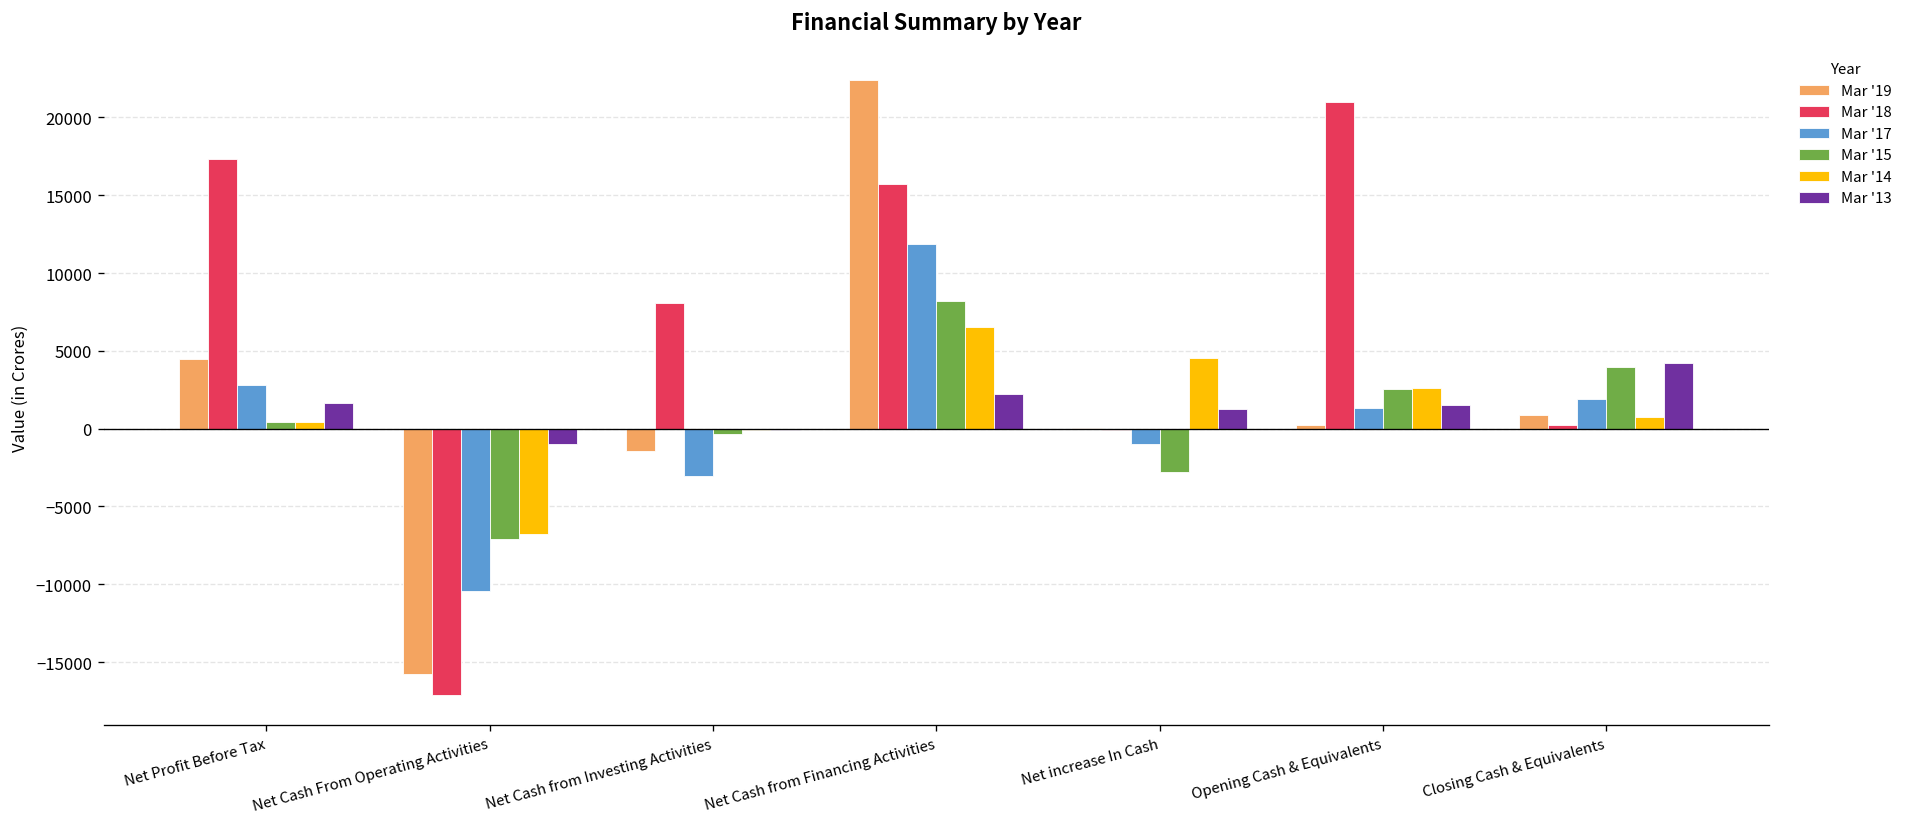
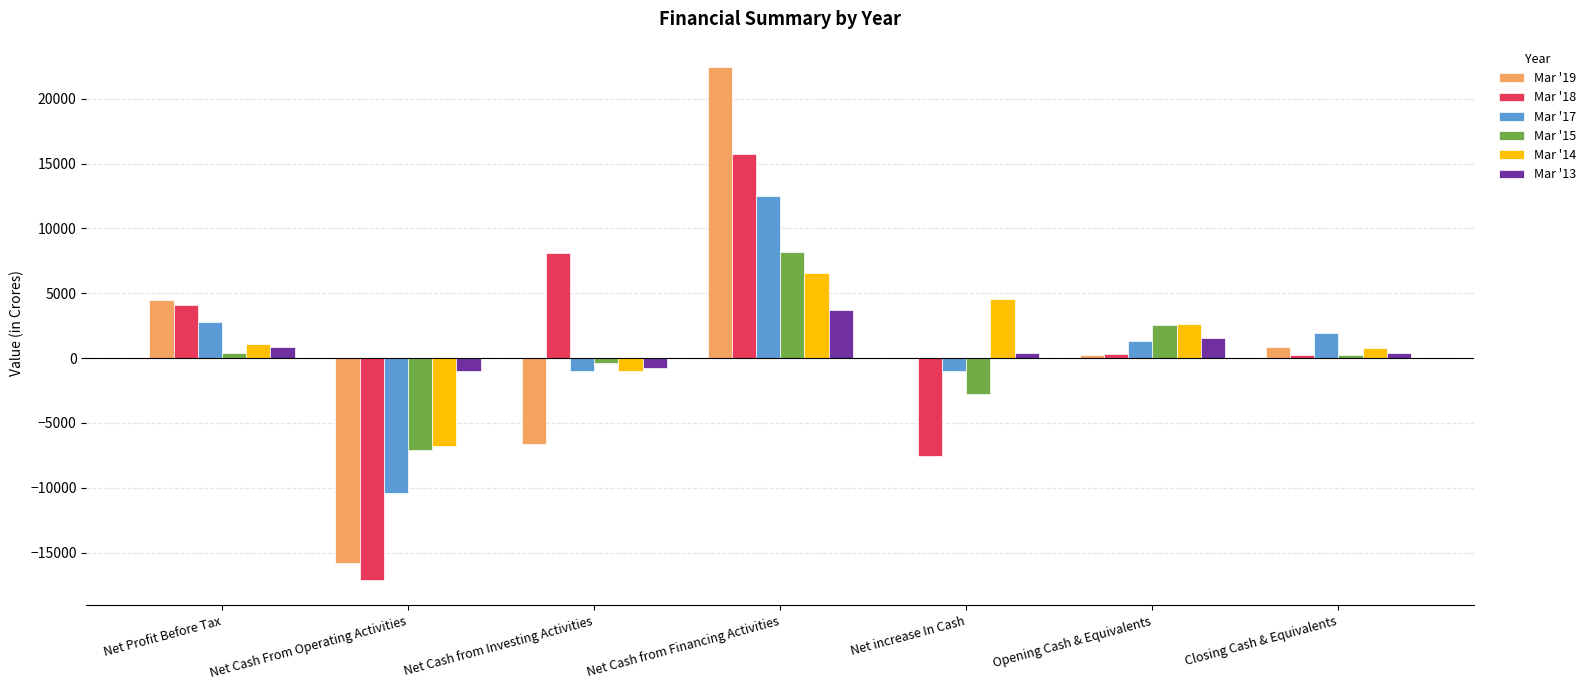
Mar '18, Net Profit Before Tax: 17400 -> 4100
Mar '14, Net Profit Before Tax: 400 -> 1100
Mar '13, Net Profit Before Tax: 1600 -> 900
Mar '19, Net Cash from Investing Activities: -1500 -> -6600
Mar '17, Net Cash from Investing Activities: -3000 -> -1000
Mar '14, Net Cash from Investing Activities: -100 -> -1000
Mar '13, Net Cash from Investing Activities: -100 -> -700
Mar '17, Net Cash from Financing Activities: 11800 -> 12500
Mar '13, Net Cash from Financing Activities: 2200 -> 3700
Mar '18, Net increase In Cash: -100 -> -7500
Mar '13, Net increase In Cash: 1300 -> 400
Mar '18, Opening Cash & Equivalents: 21000 -> 300
Mar '15, Closing Cash & Equivalents: 4000 -> 200
Mar '13, Closing Cash & Equivalents: 4200 -> 400
